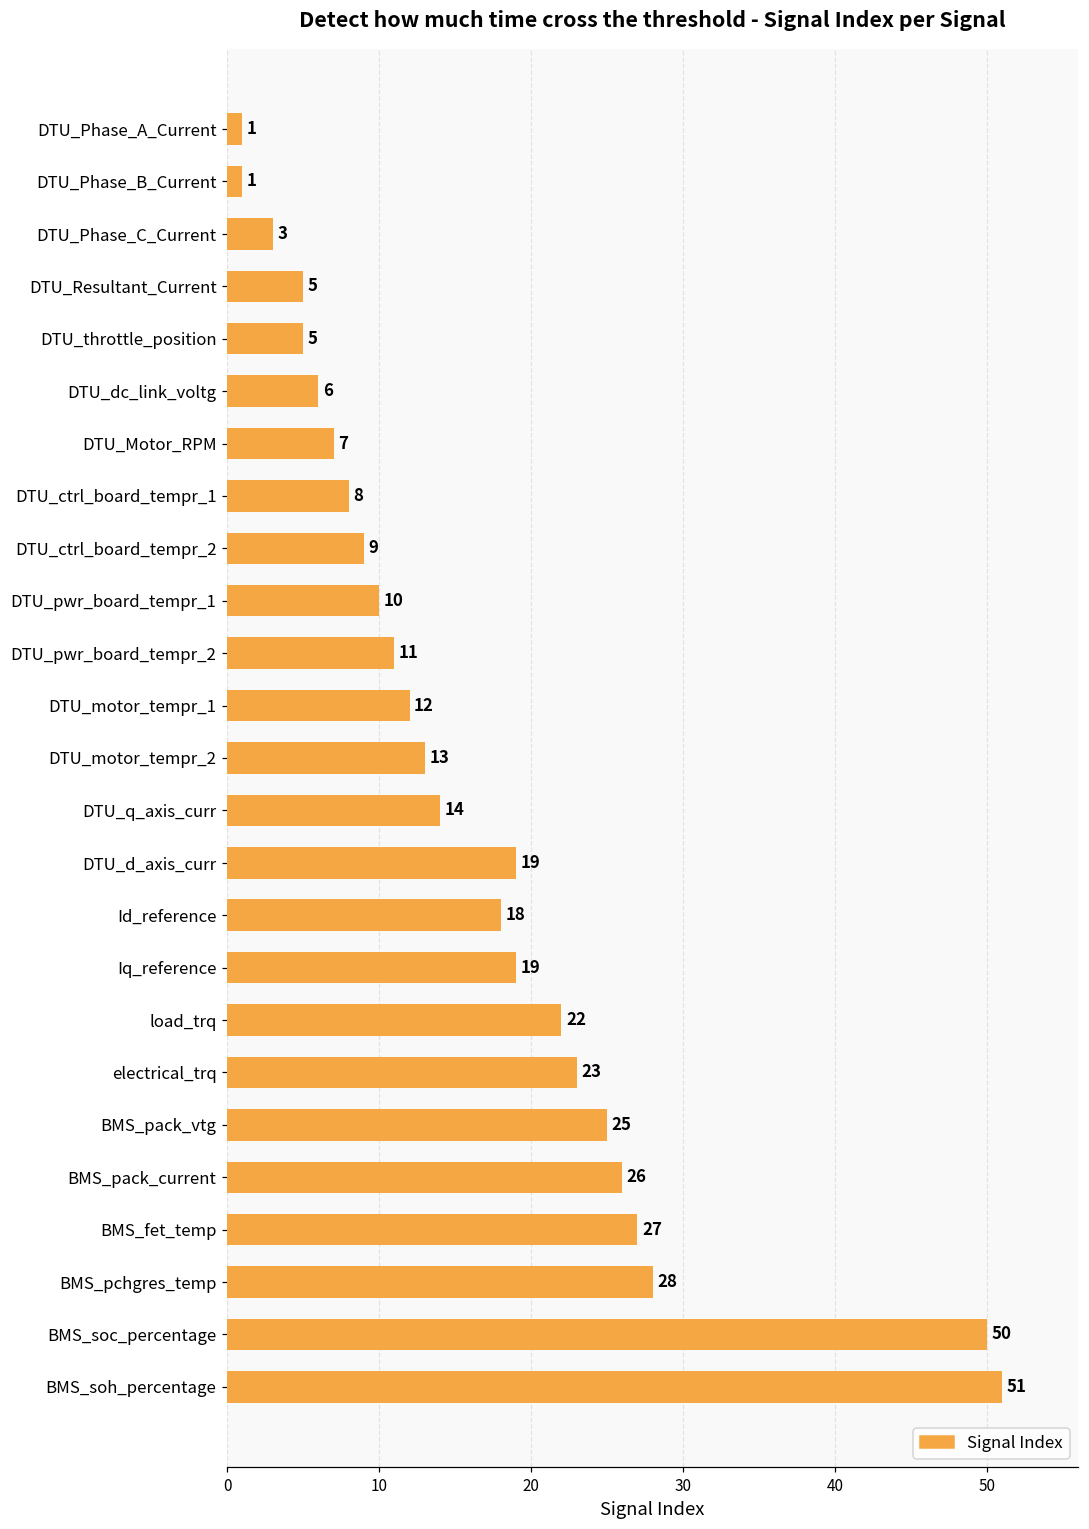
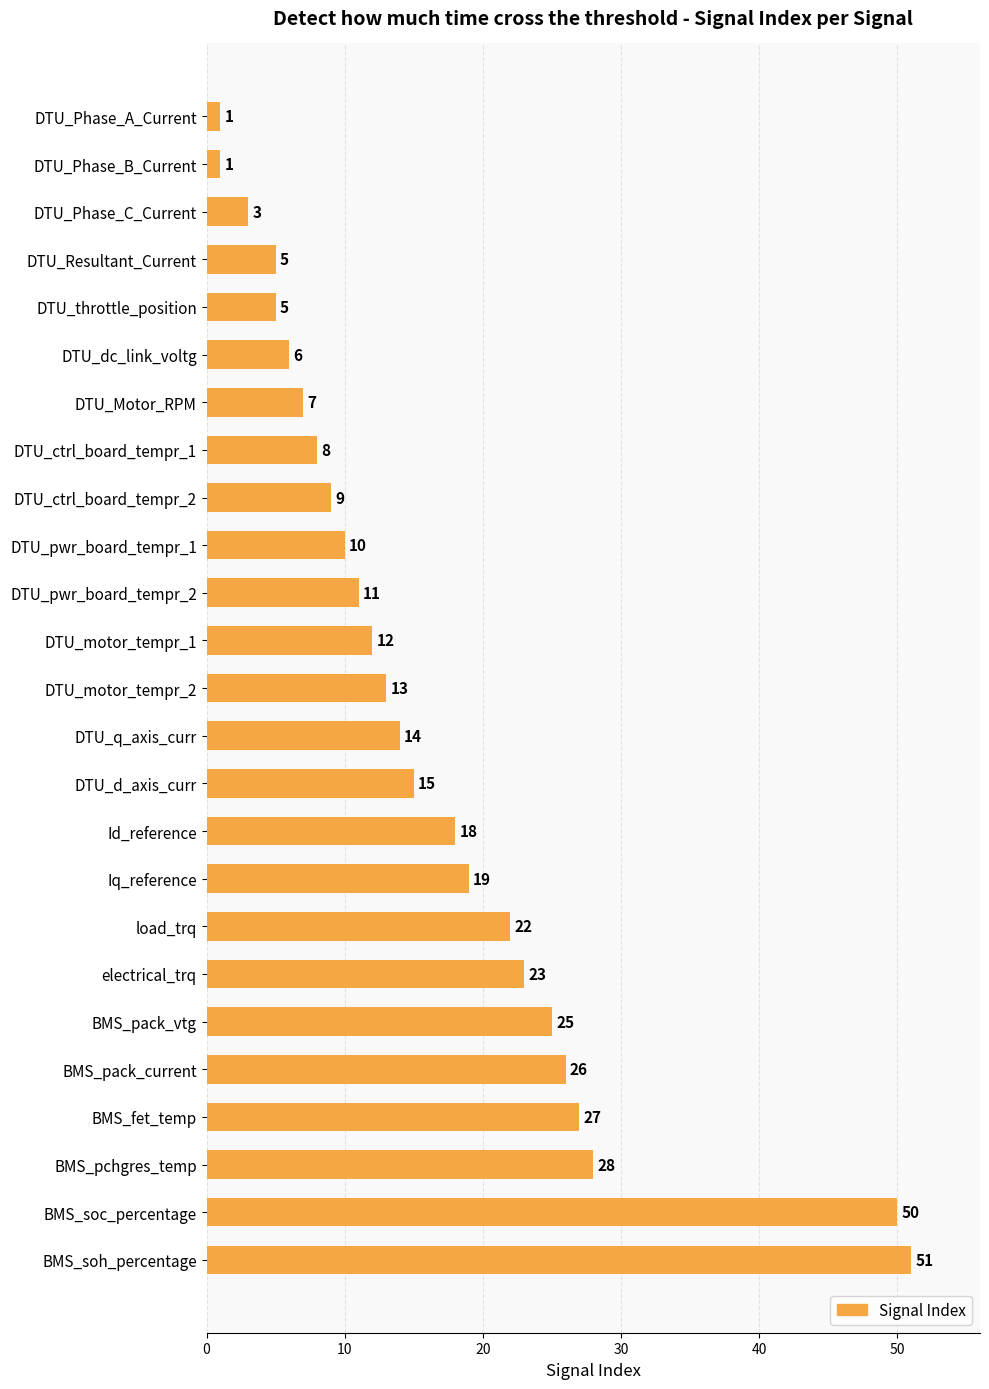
DTU_d_axis_curr: 19 -> 15
